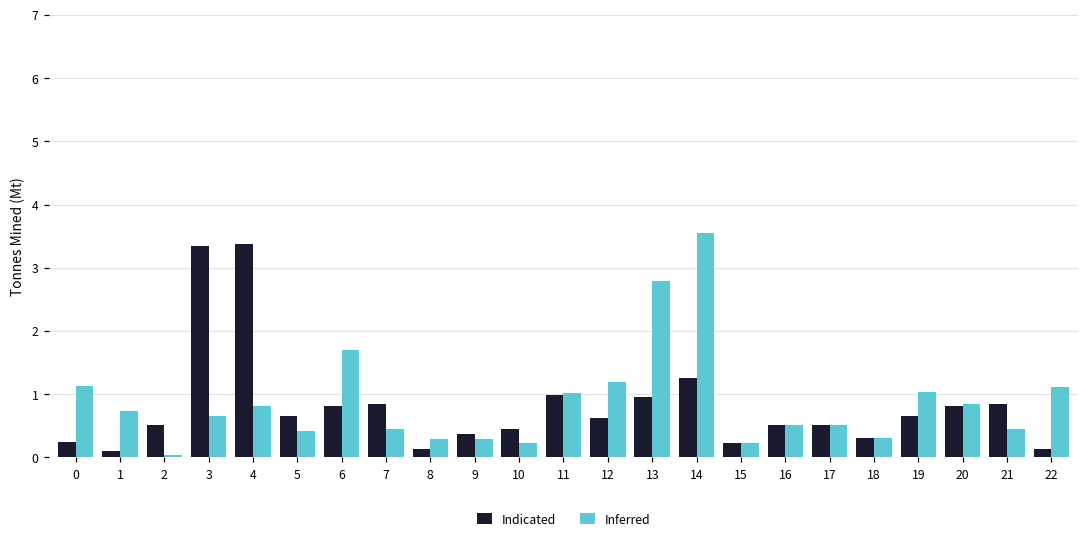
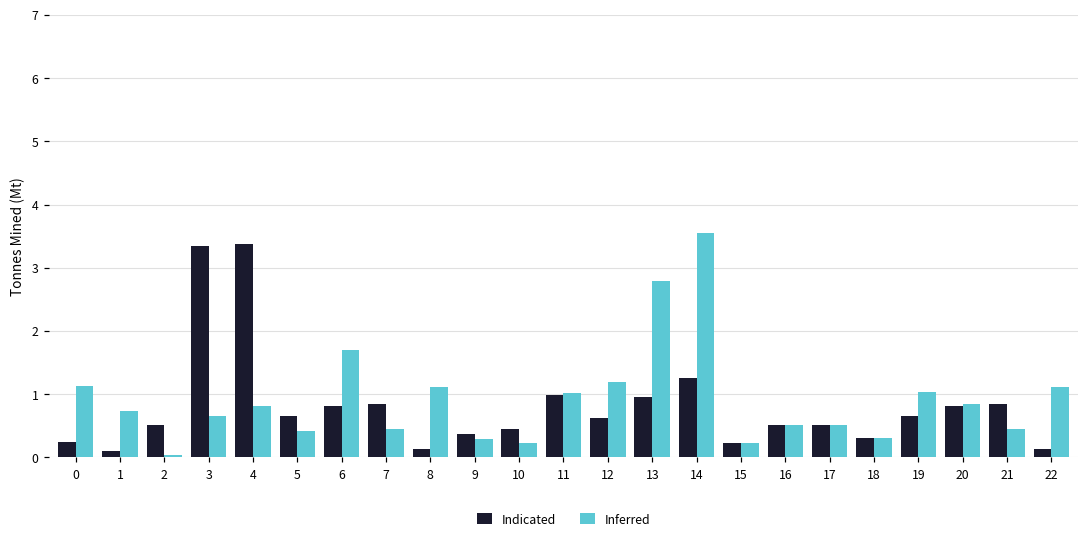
Inferred, 8: 0.3 -> 1.1
